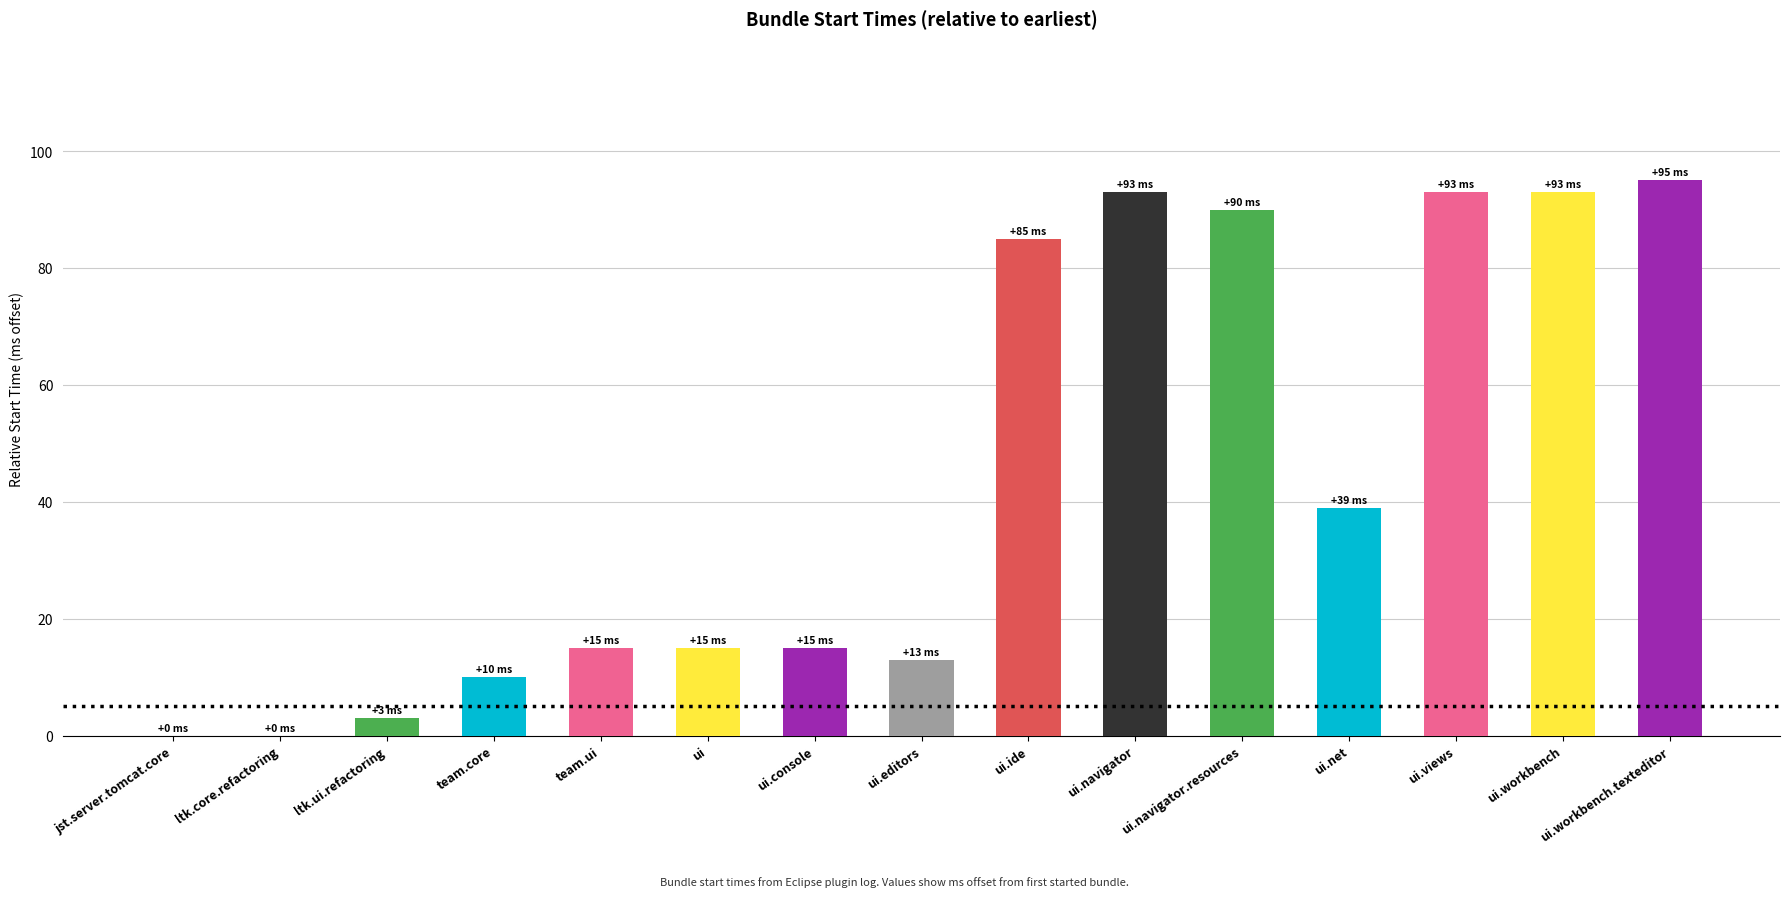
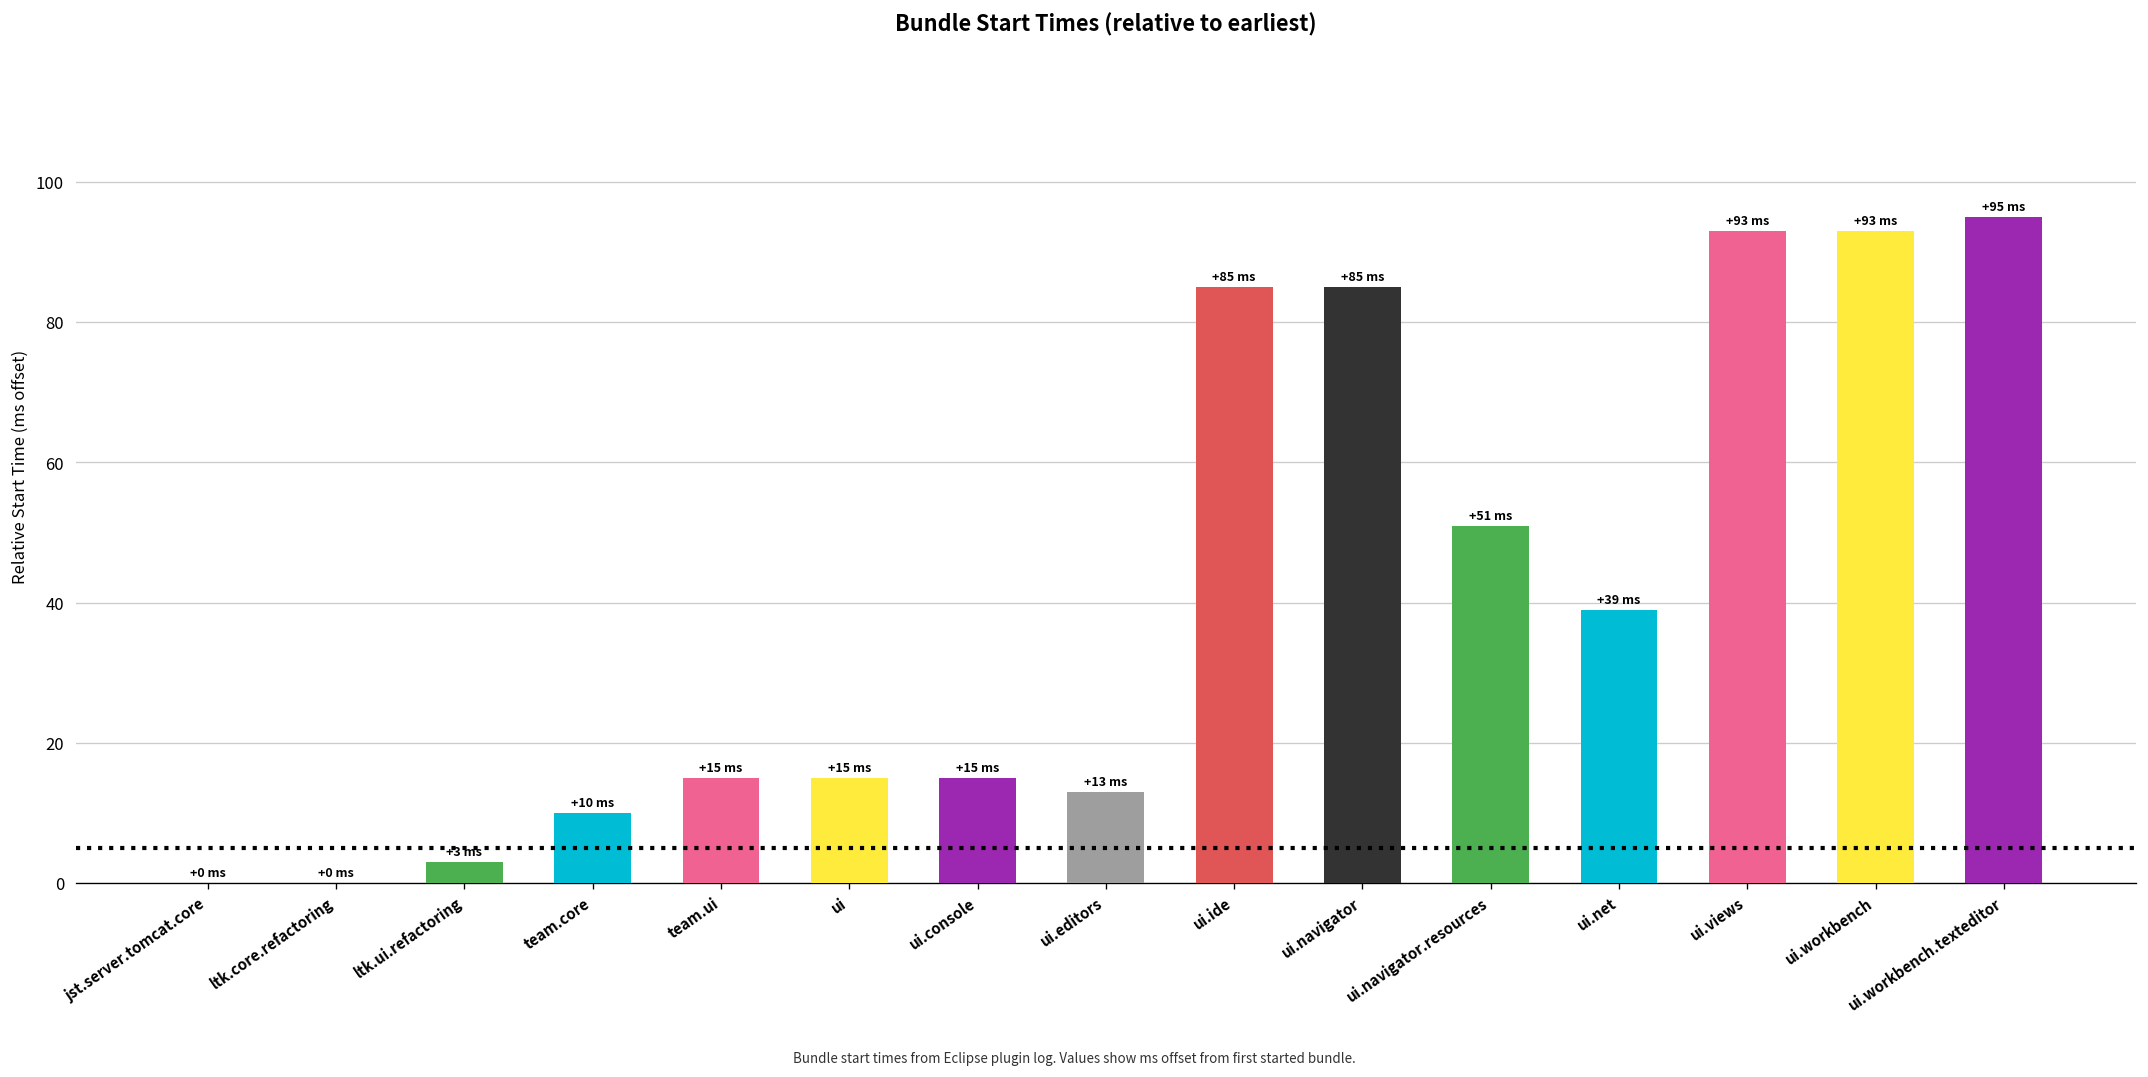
ui.navigator: +93 -> +85
ui.navigator.resources: +90 -> +51
